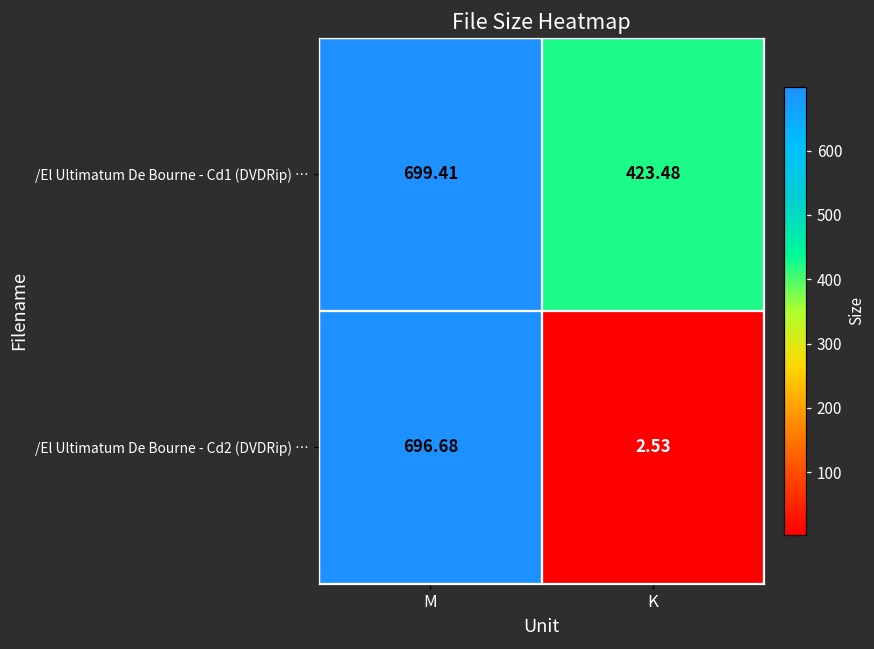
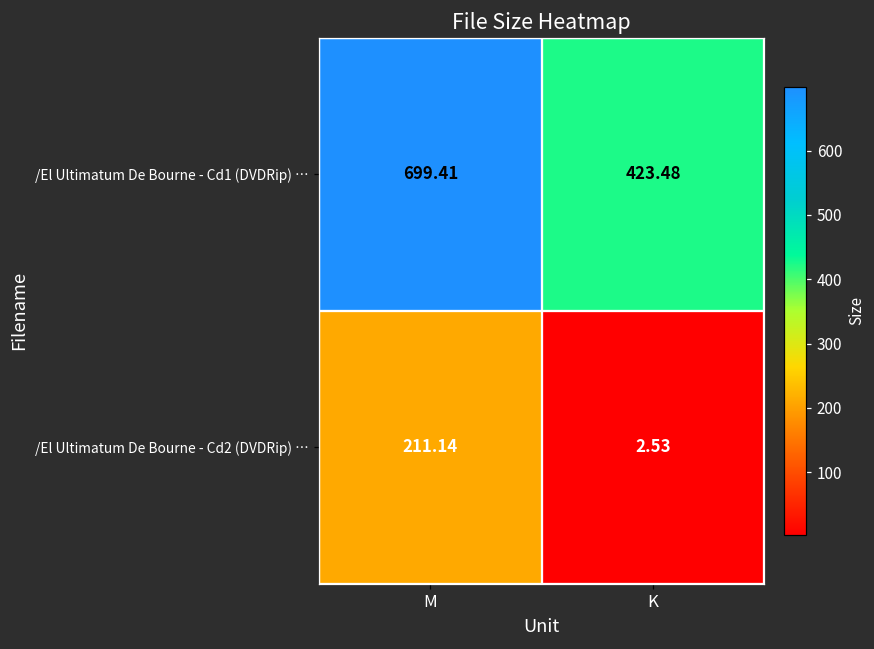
/El Ultimatum De Bourne - Cd2 (DVDRip) …, M: 696.68 -> 211.14
